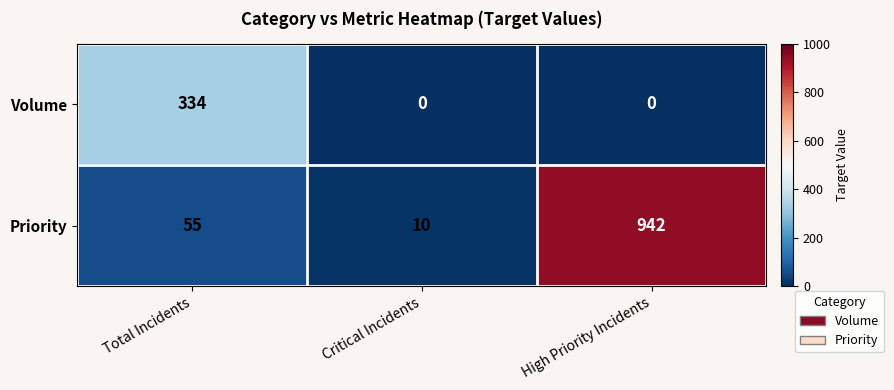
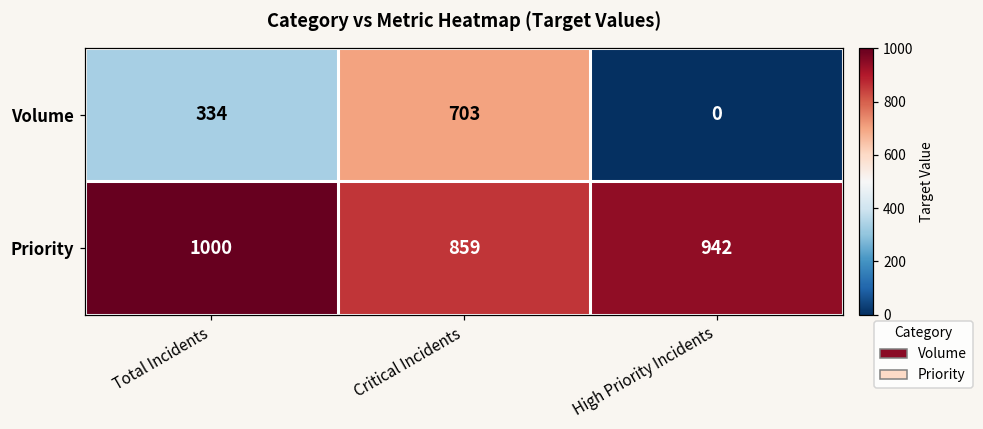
Volume, Critical Incidents: 0 -> 703
Priority, Total Incidents: 55 -> 1000
Priority, Critical Incidents: 10 -> 859
